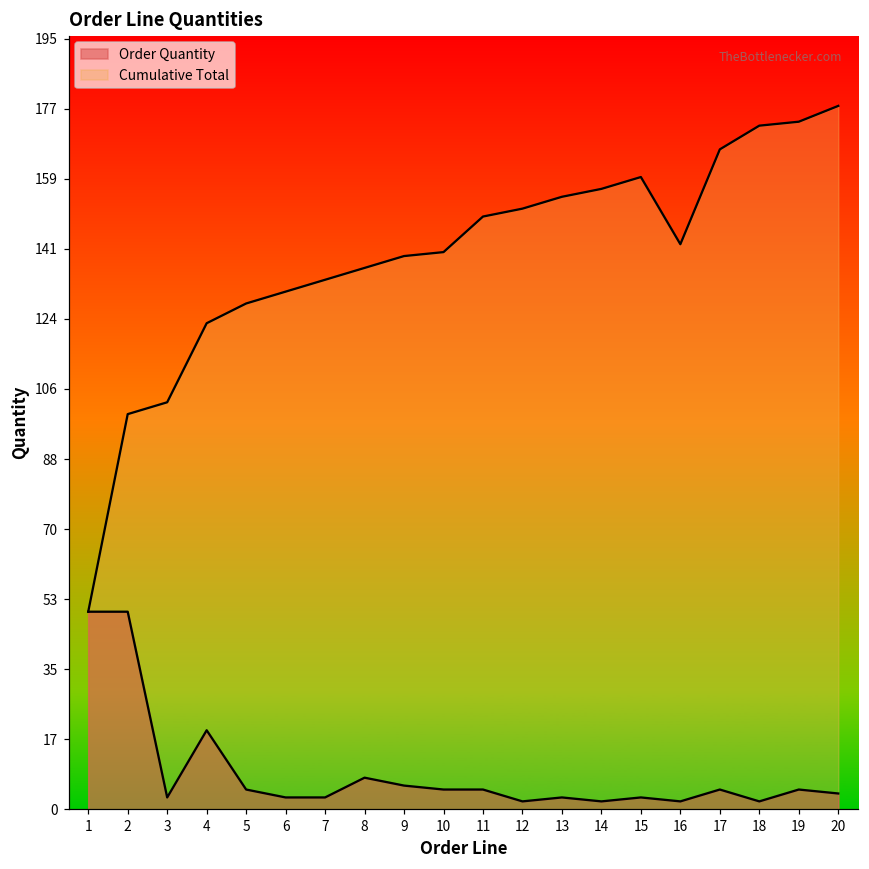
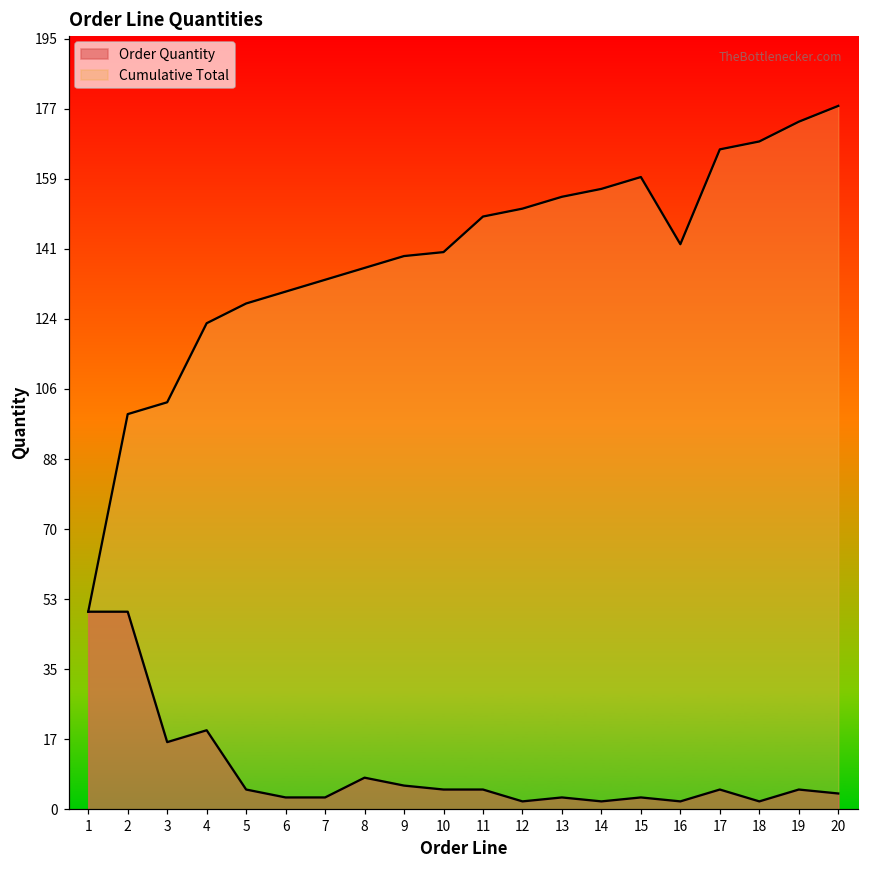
Order Quantity, 3: 3 -> 17
Cumulative Total, 18: 173 -> 169
